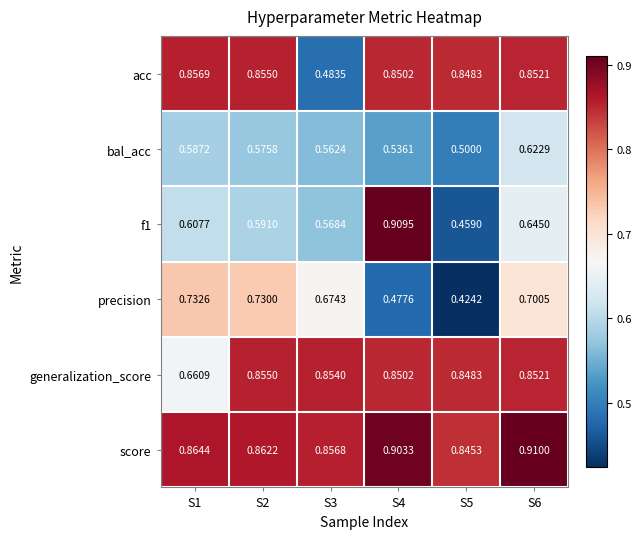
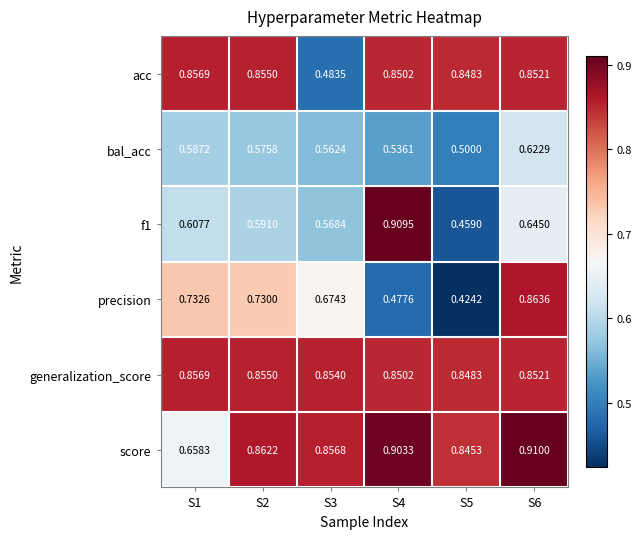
precision, S6: 0.7005 -> 0.8636
generalization_score, S1: 0.6609 -> 0.8569
score, S1: 0.8644 -> 0.6583
